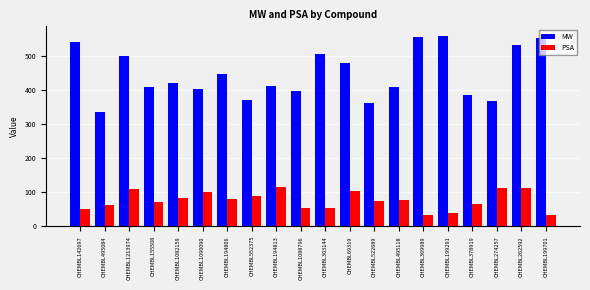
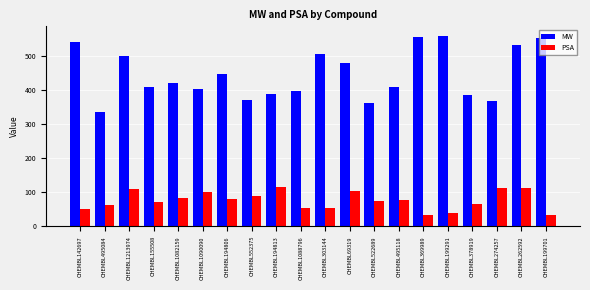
MW, CHEMBL194813: 410 -> 390
